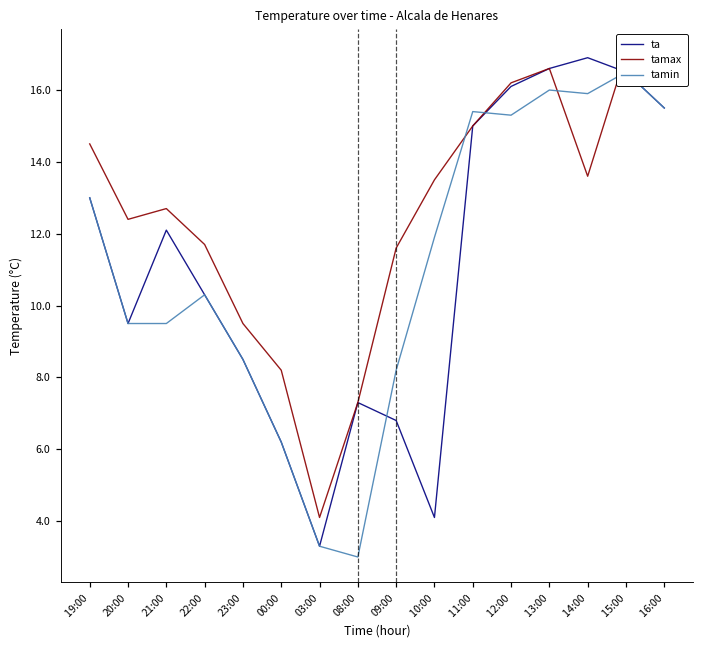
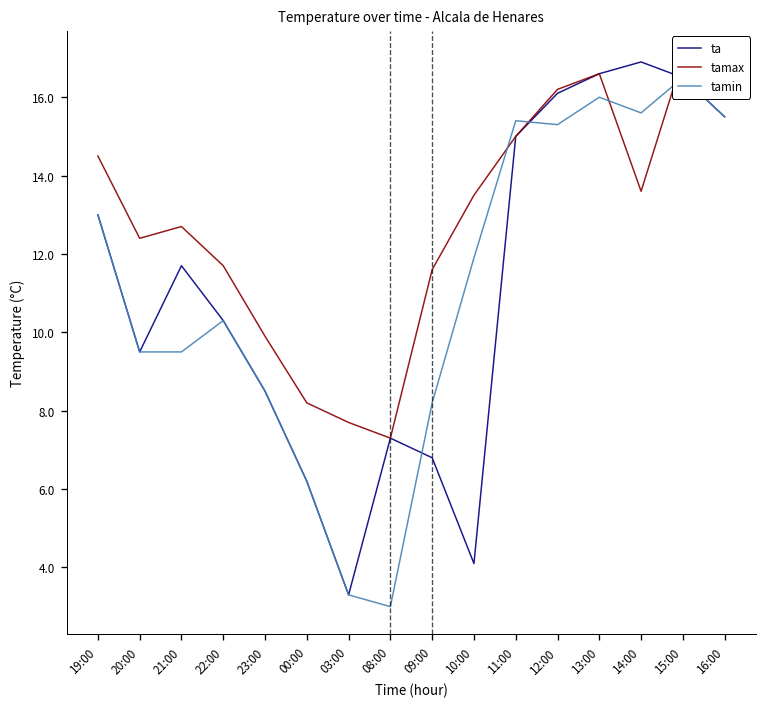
ta, 21:00: 12.1 -> 11.7
tamax, 23:00: 9.5 -> 9.9
tamax, 03:00: 4.1 -> 7.7
tamin, 14:00: 15.9 -> 15.6
